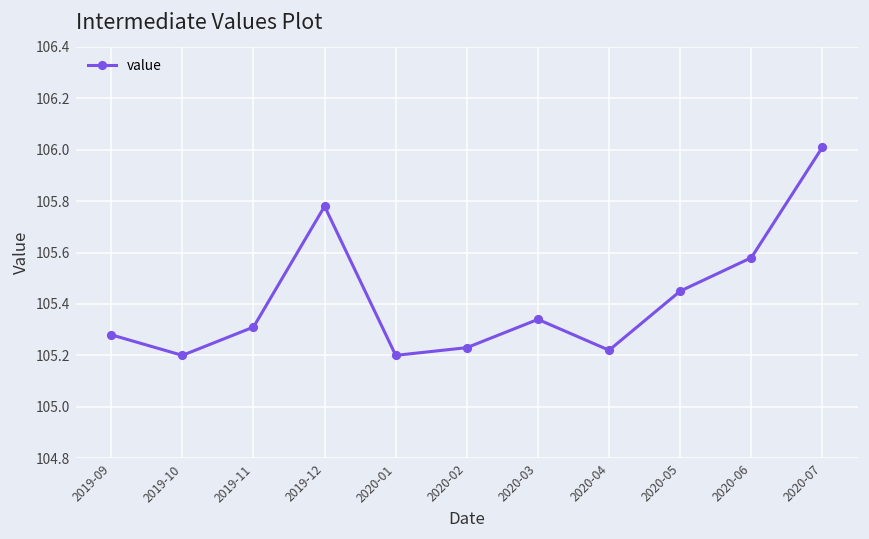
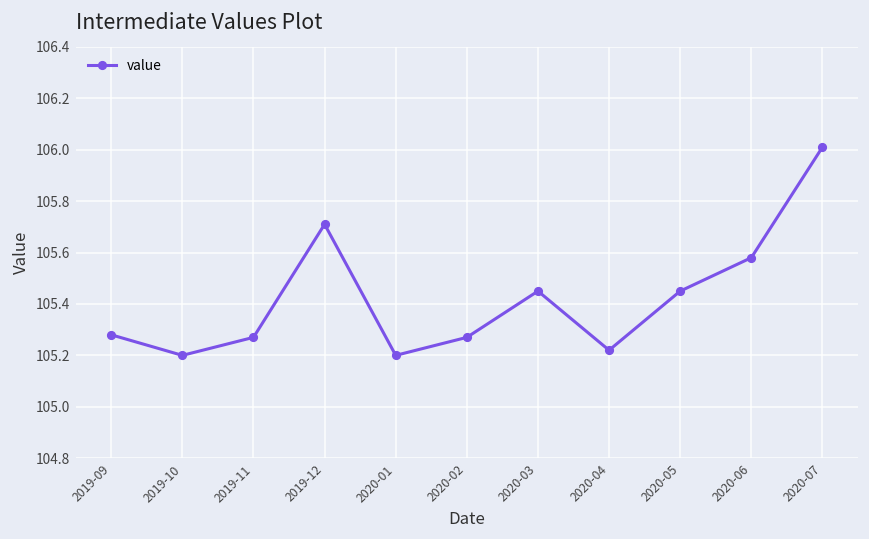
2019-11: 105.31 -> 105.27
2019-12: 105.78 -> 105.71
2020-02: 105.23 -> 105.27
2020-03: 105.34 -> 105.45
